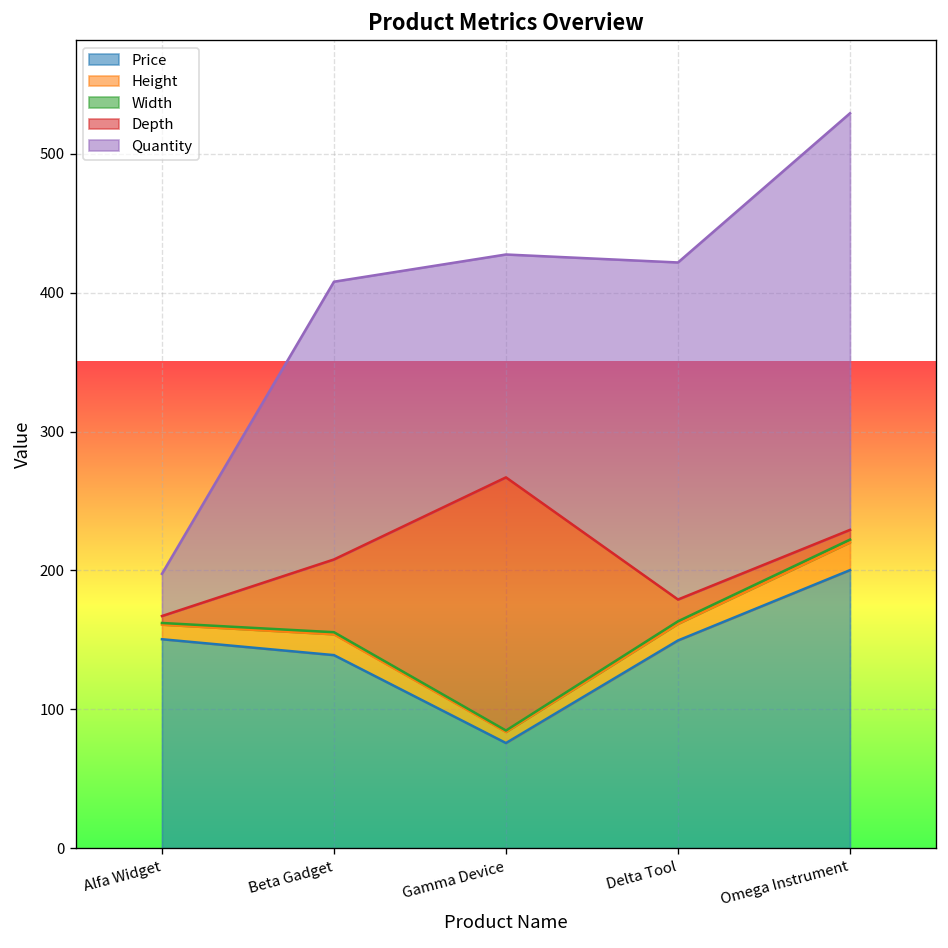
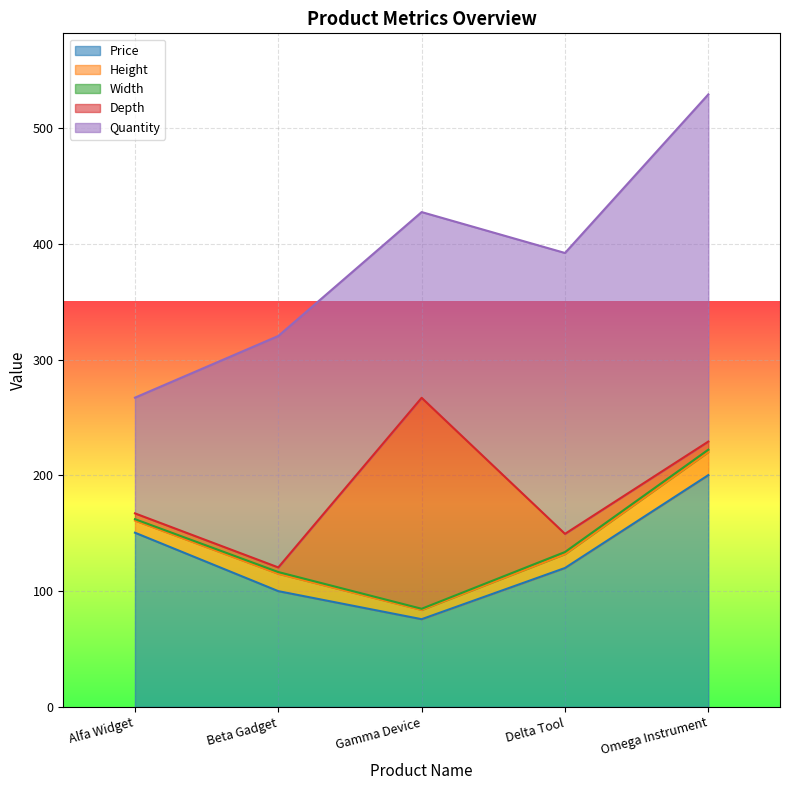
Quantity, Alfa Widget: 30 -> 100
Price, Beta Gadget: 139 -> 100
Depth, Beta Gadget: 52 -> 4
Price, Delta Tool: 150 -> 120
